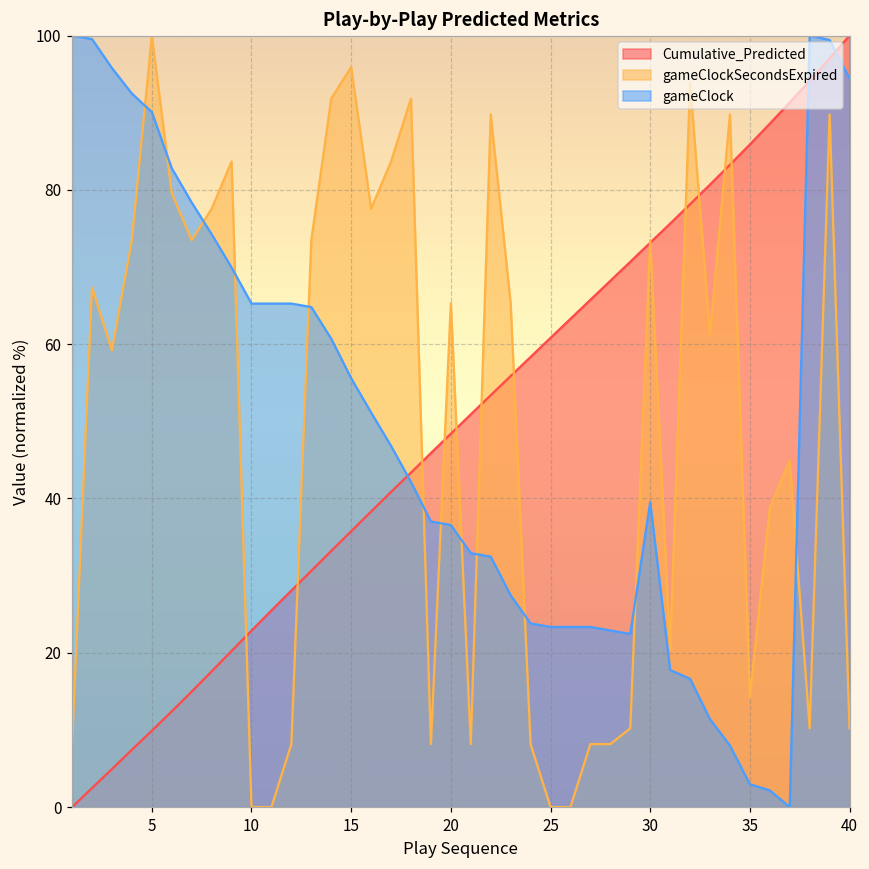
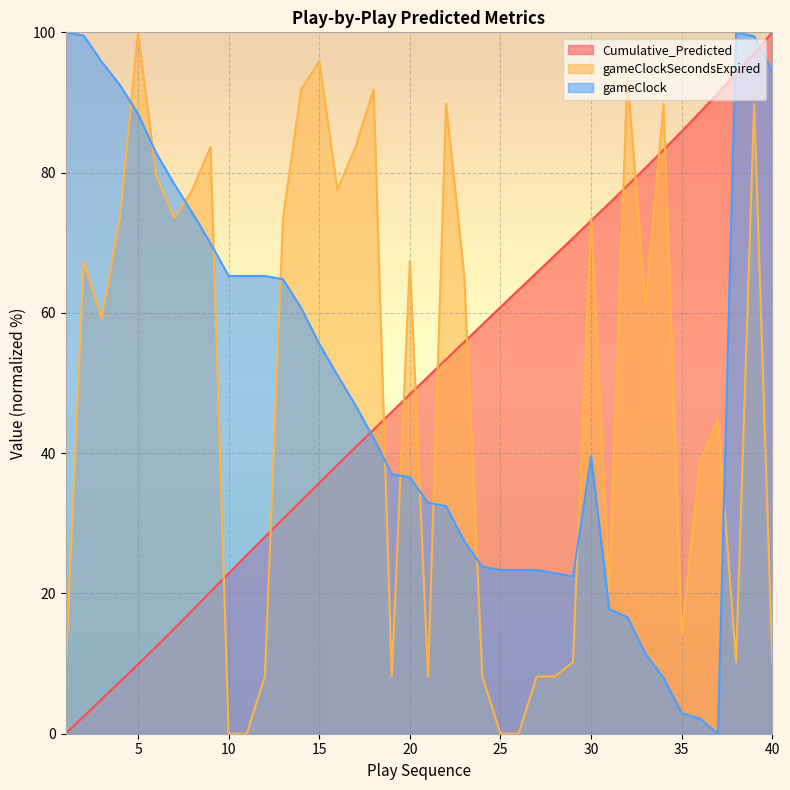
gameClock, 5: 90 -> 88
gameClockSecondsExpired, 20: 65 -> 67
